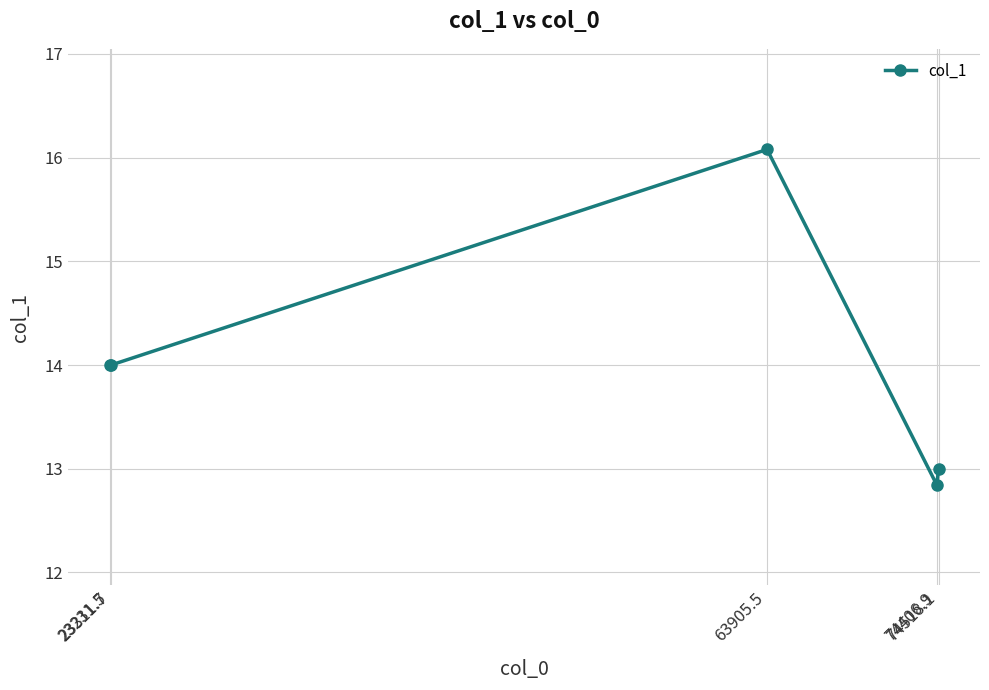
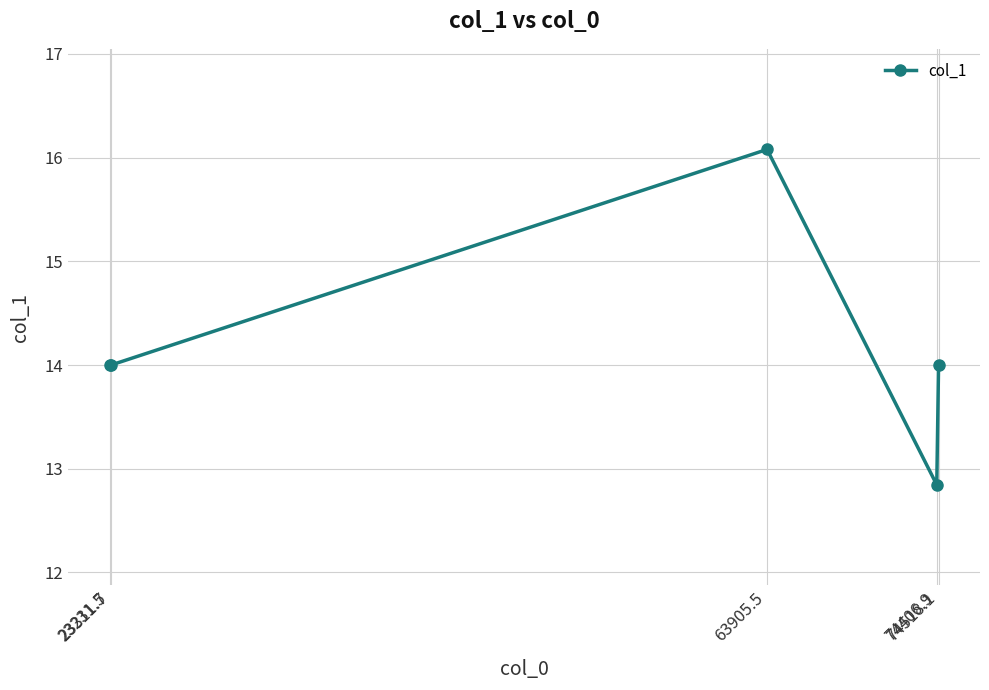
74518.1: 13 -> 14
